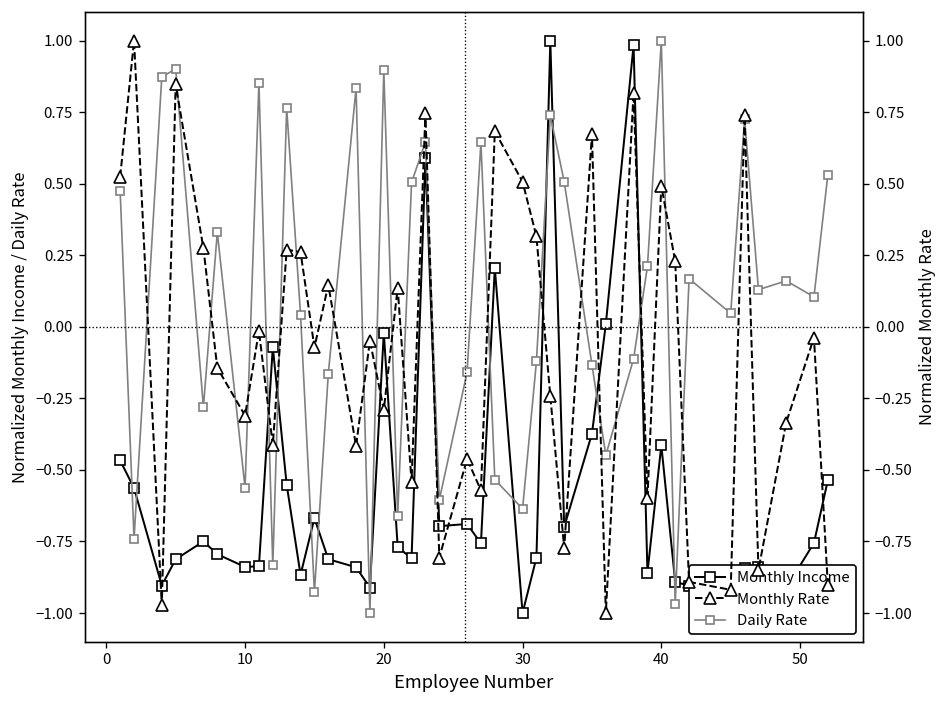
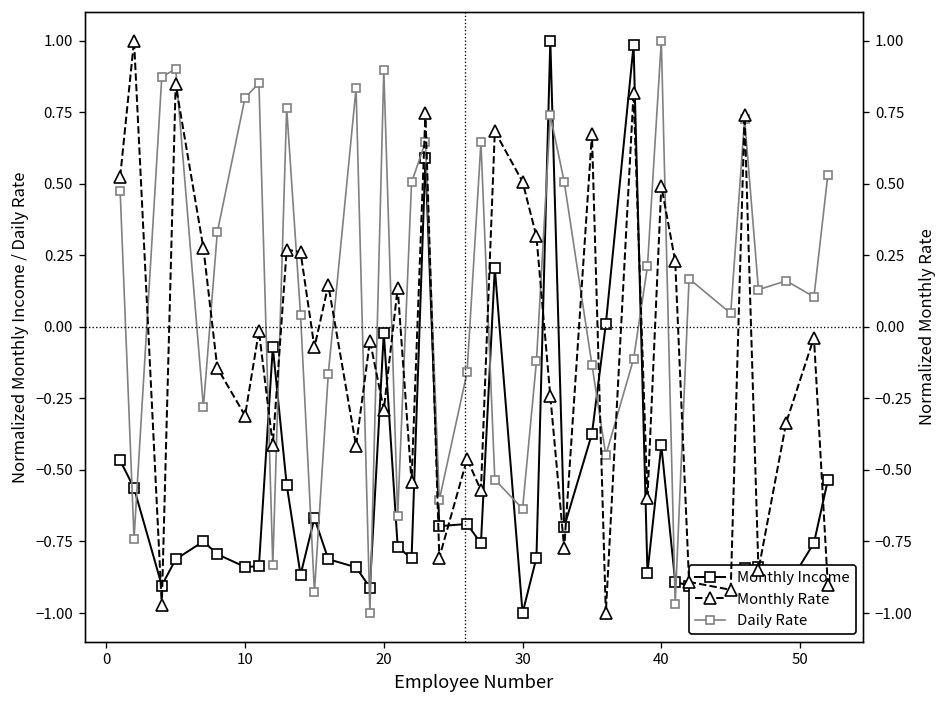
Daily Rate, 10: -0.56 -> 0.80
